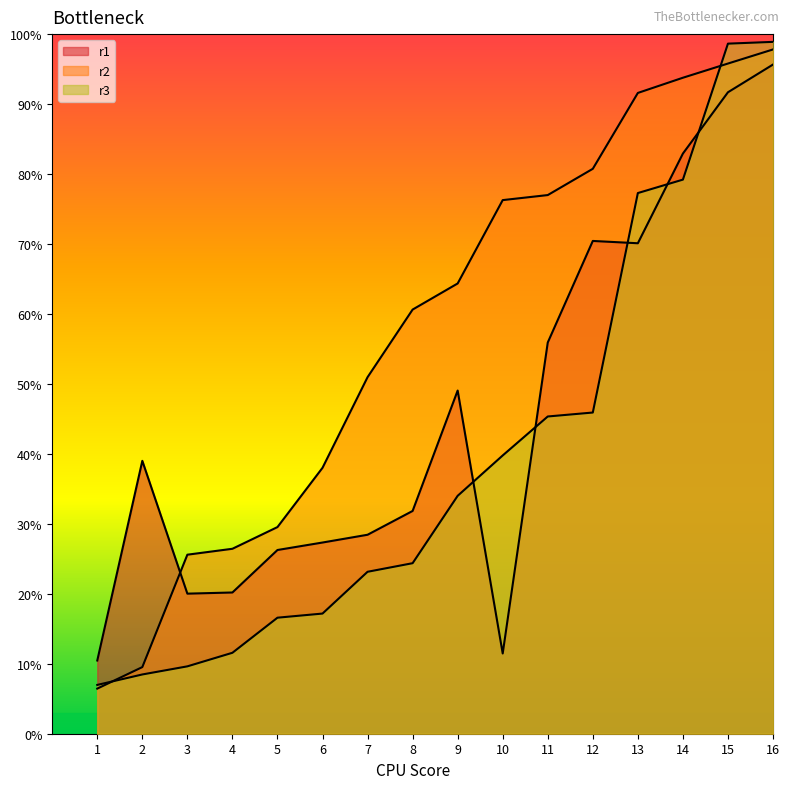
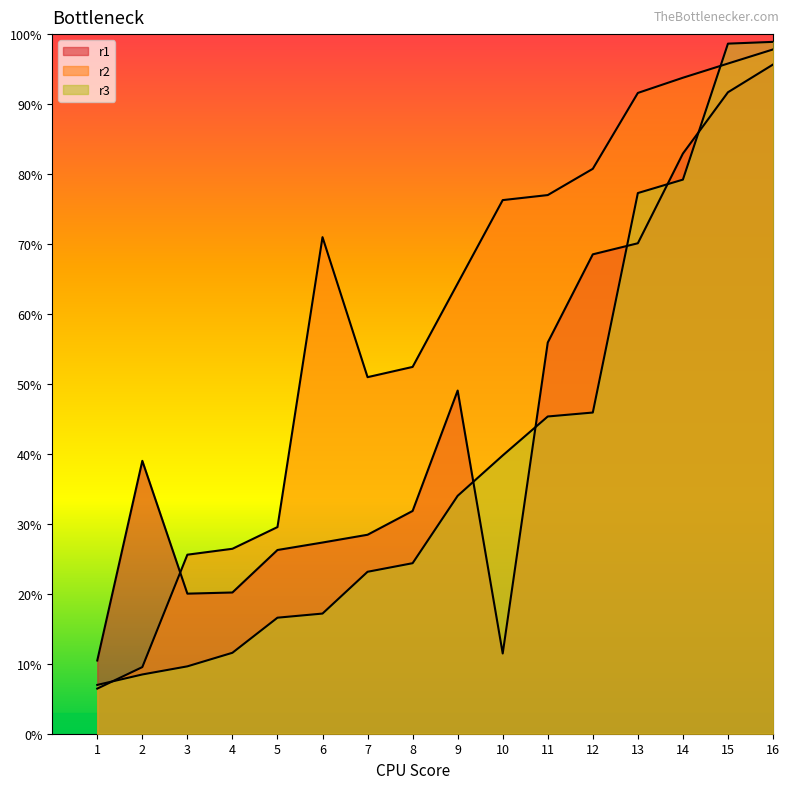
r2, 6: 38% -> 71%
r2, 8: 61% -> 52%
r1, 12: 70% -> 69%
